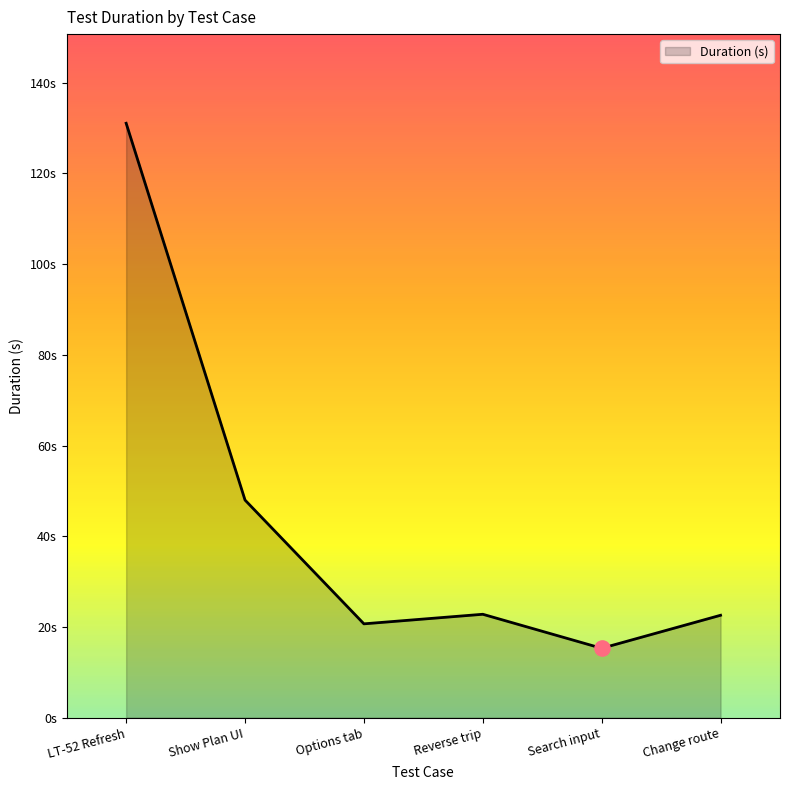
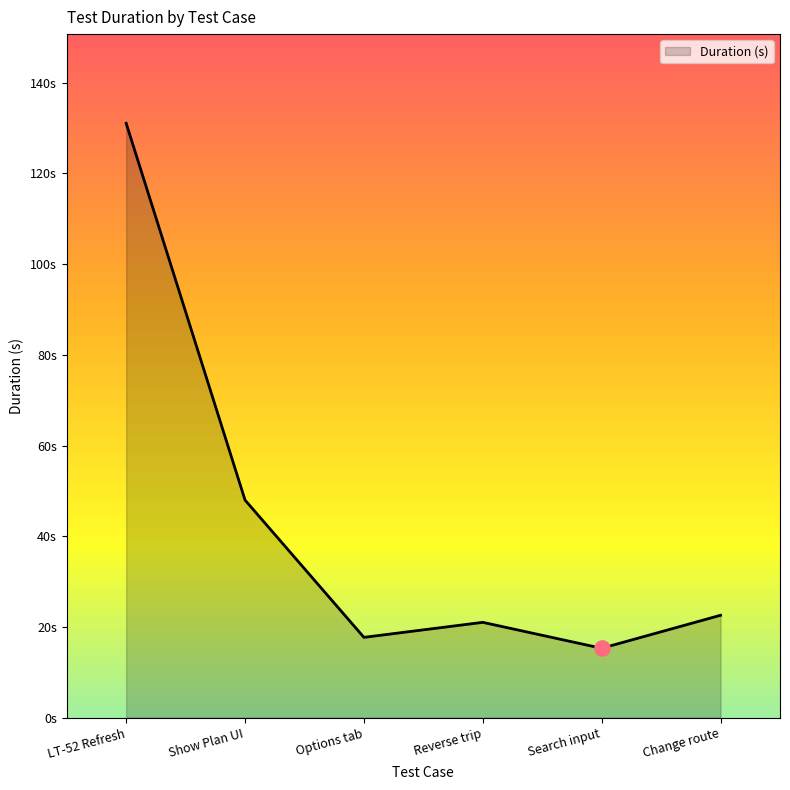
Duration (s), Options tab: 21s -> 18s
Duration (s), Reverse trip: 23s -> 21s
